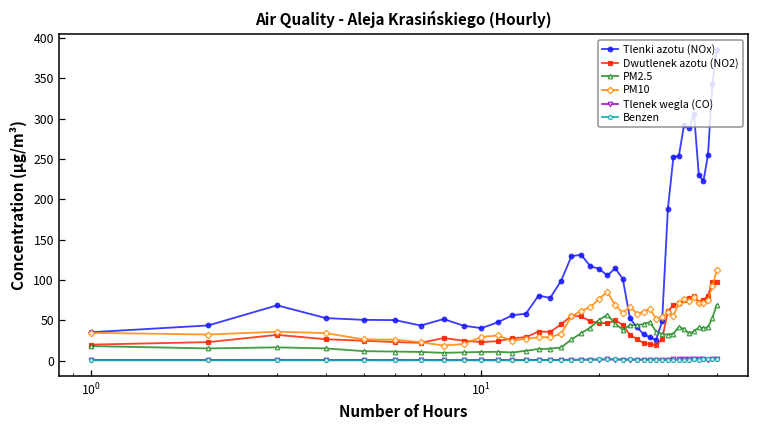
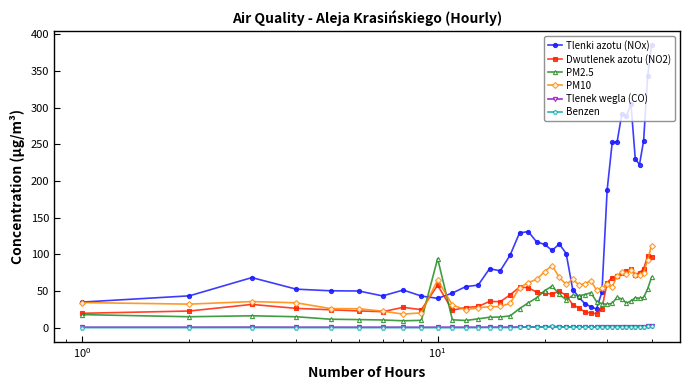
Dwutlenek azotu (NO2), 10^1: 20 -> 60
PM2.5, 10^1: 10 -> 90
PM10, 10^1: 30 -> 70
